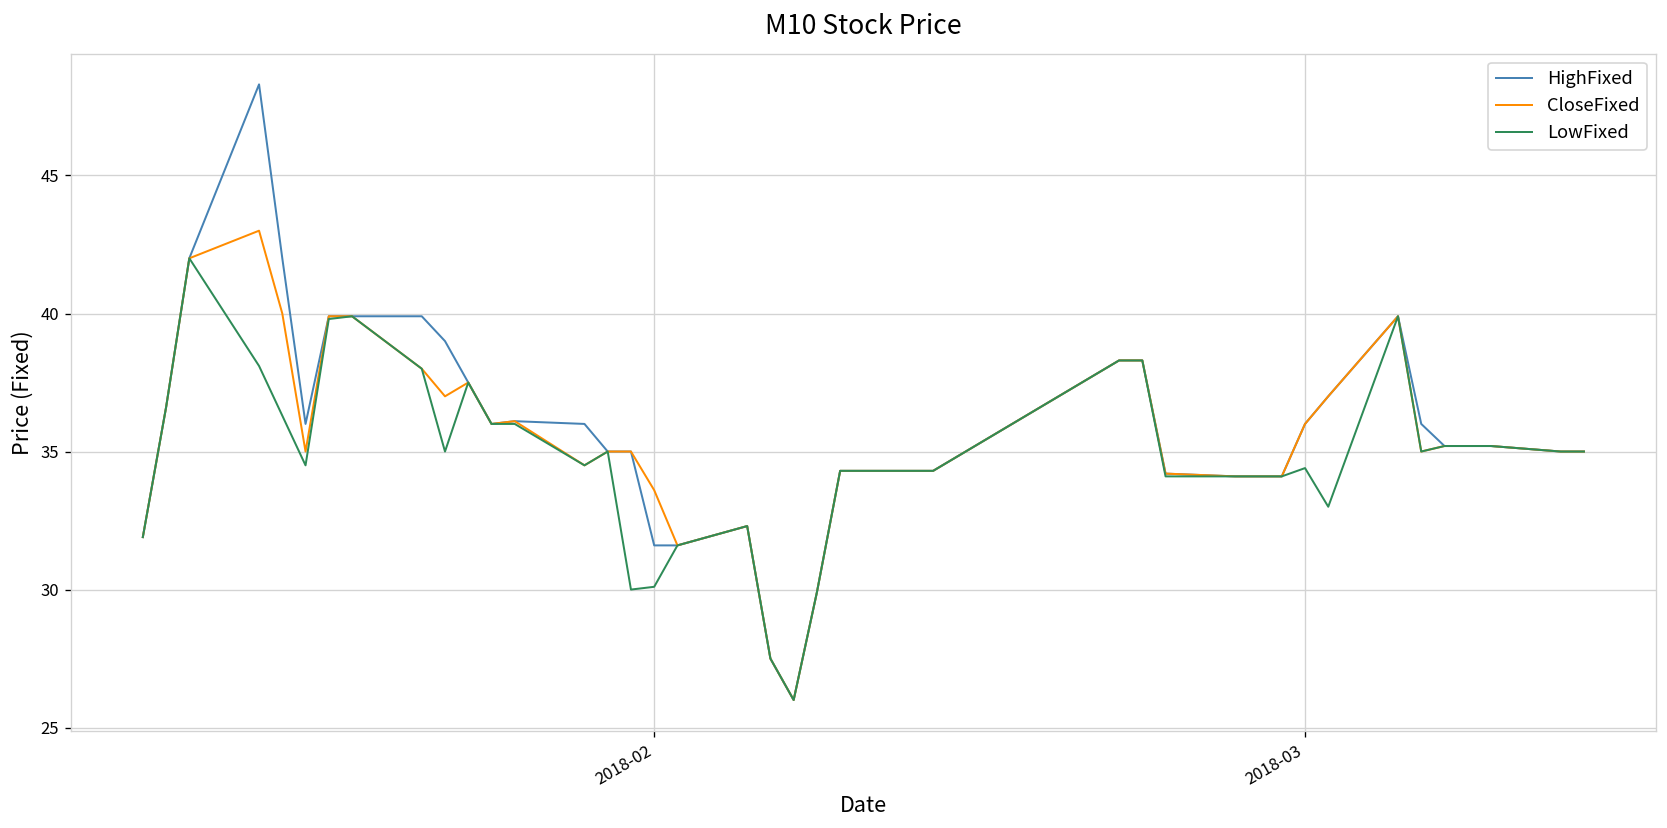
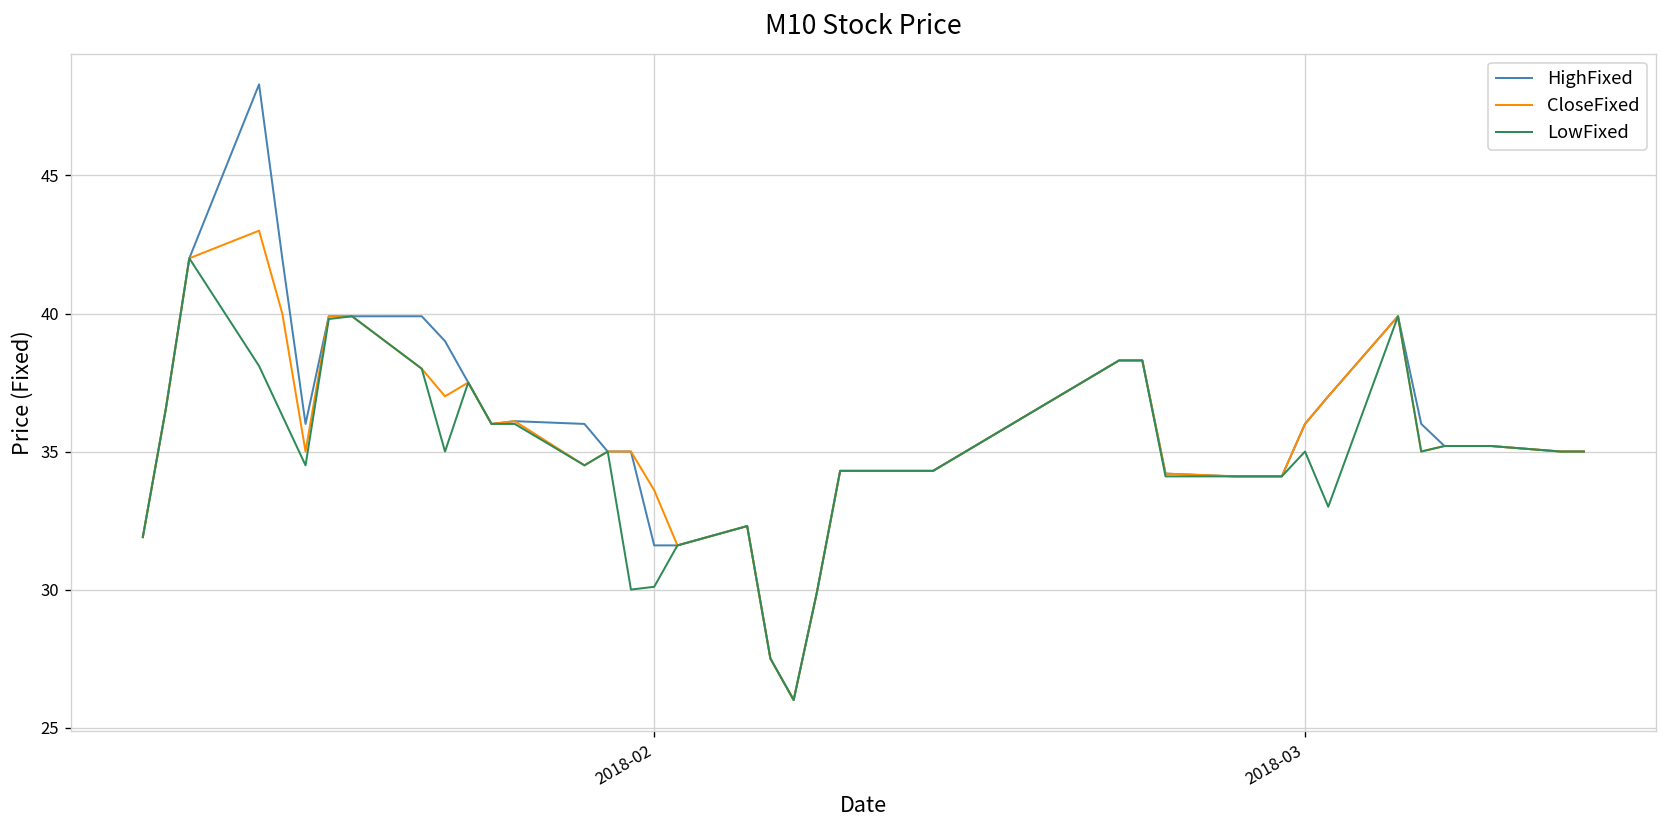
LowFixed, 2018-03: 34.4 -> 35.0
